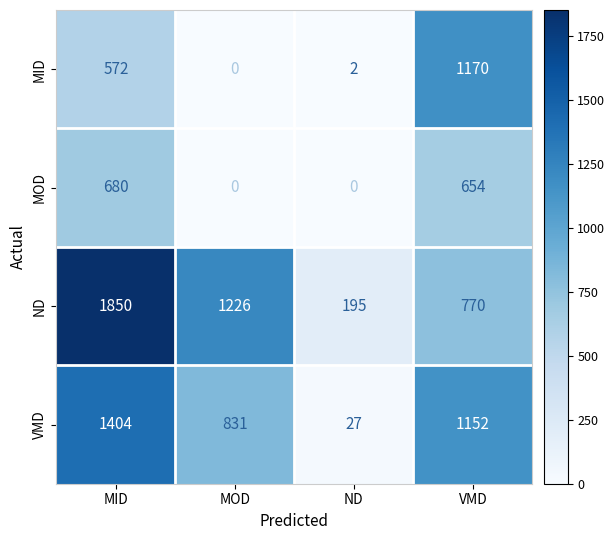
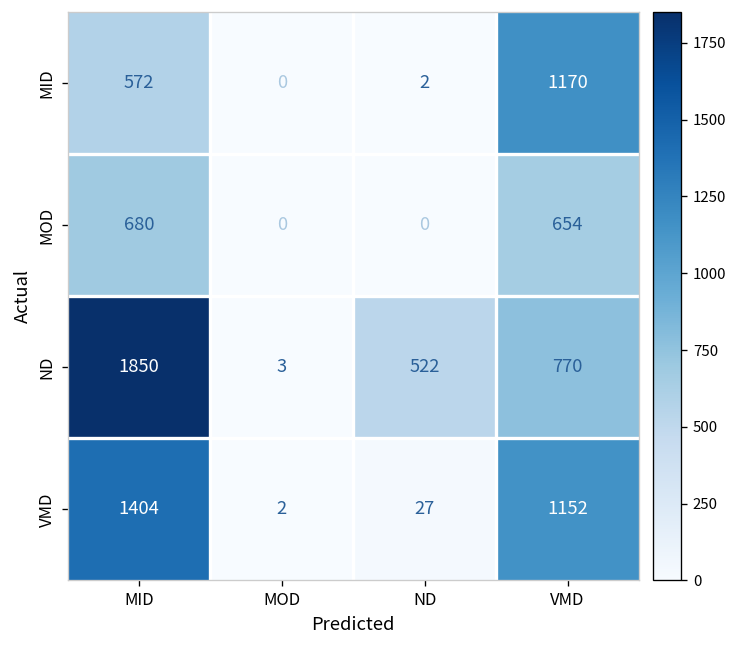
ND, MOD: 1226 -> 3
ND, ND: 195 -> 522
VMD, MOD: 831 -> 2
